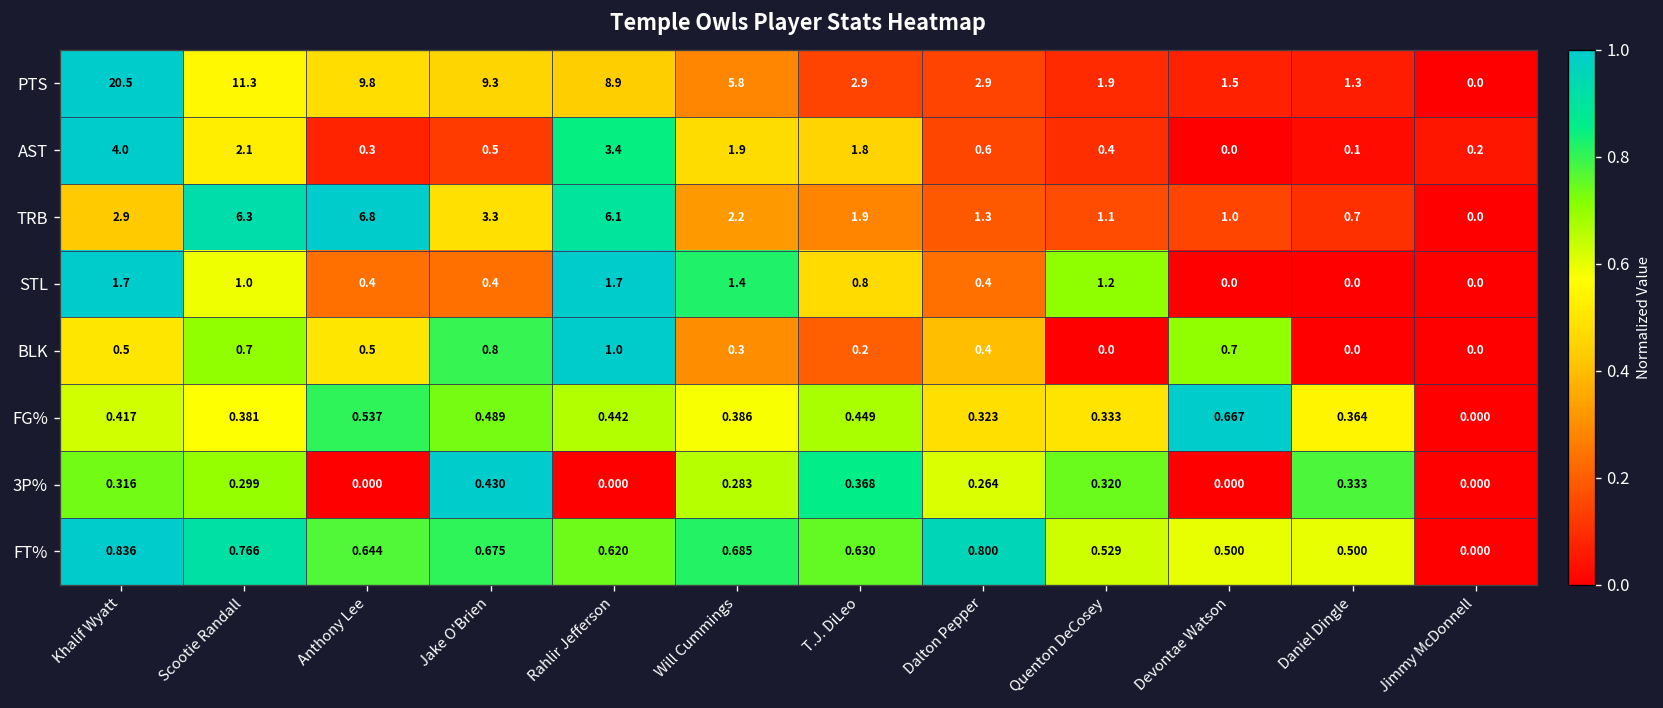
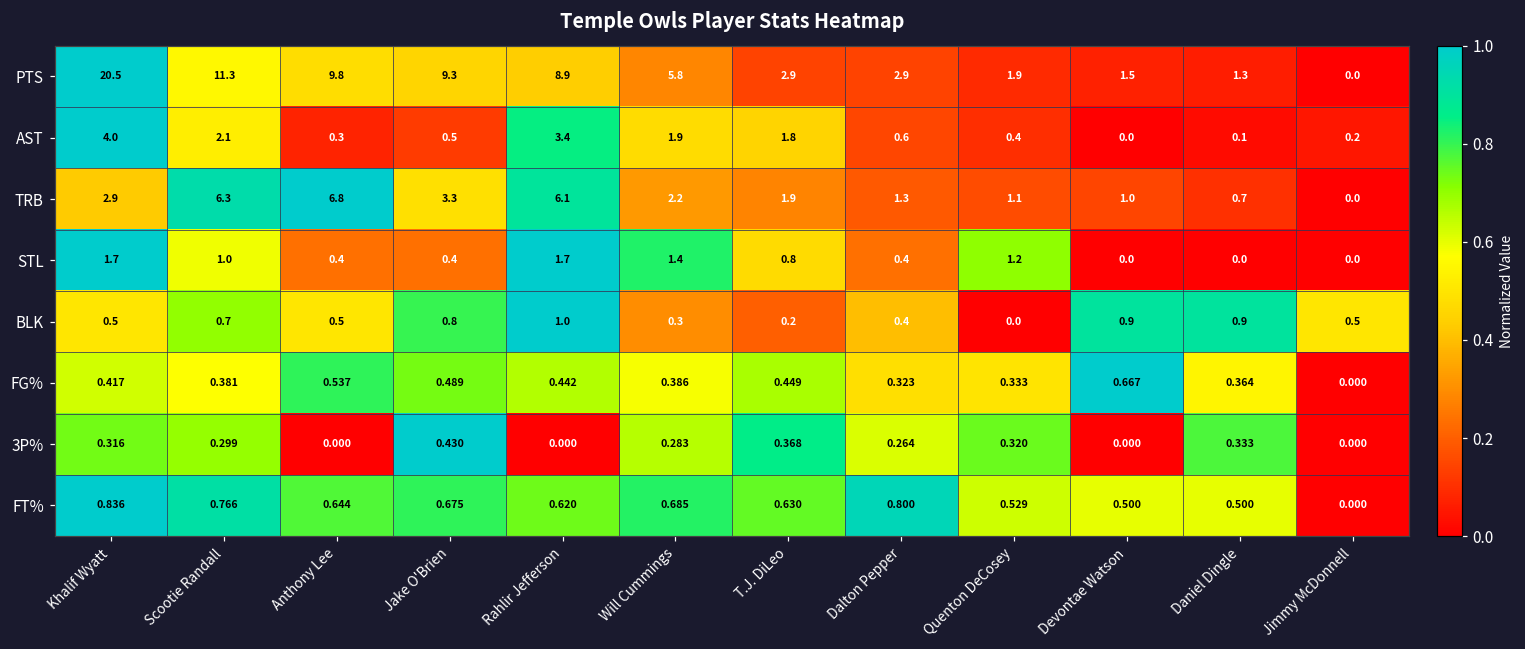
BLK, Devontae Watson: 0.7 -> 0.9
BLK, Daniel Dingle: 0.0 -> 0.9
BLK, Jimmy McDonnell: 0.0 -> 0.5
